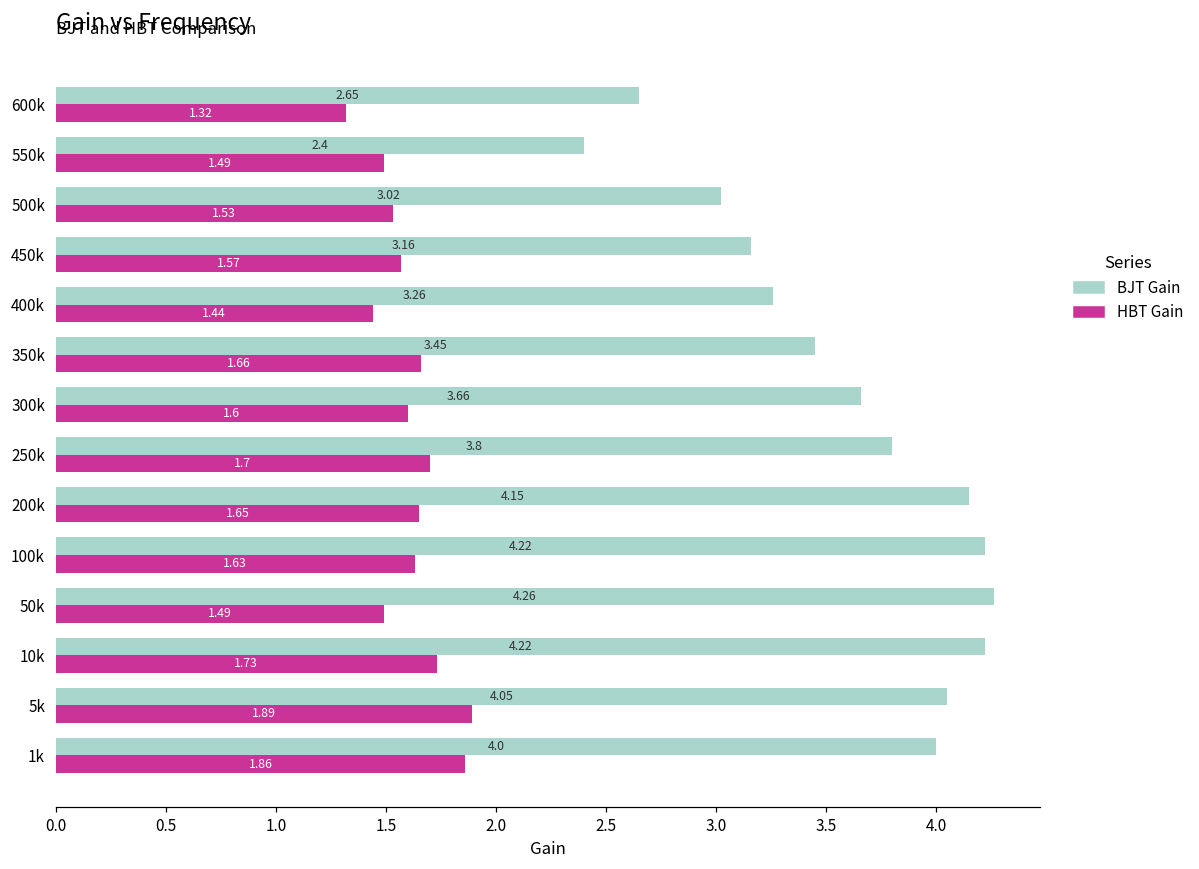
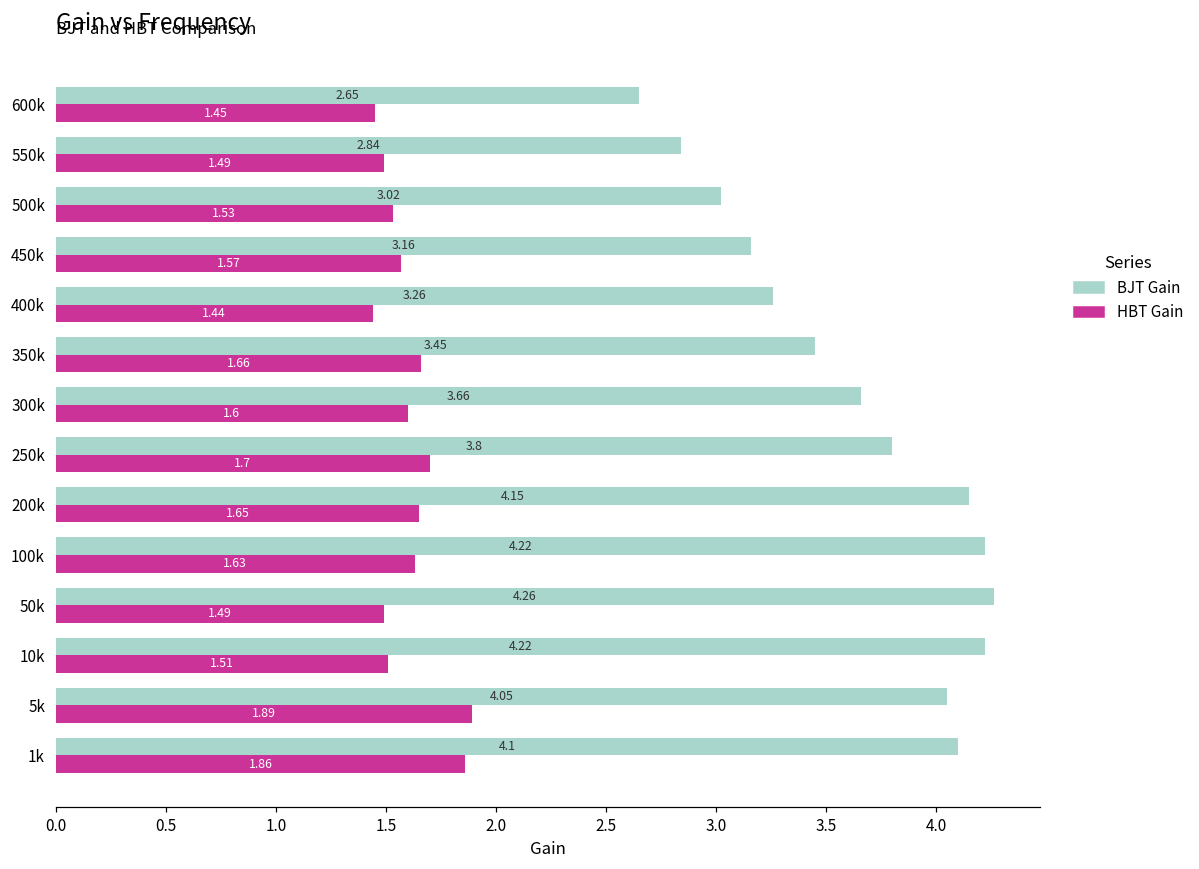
HBT Gain, 600k: 1.32 -> 1.45
BJT Gain, 550k: 2.4 -> 2.84
HBT Gain, 10k: 1.73 -> 1.51
BJT Gain, 1k: 4.0 -> 4.1
